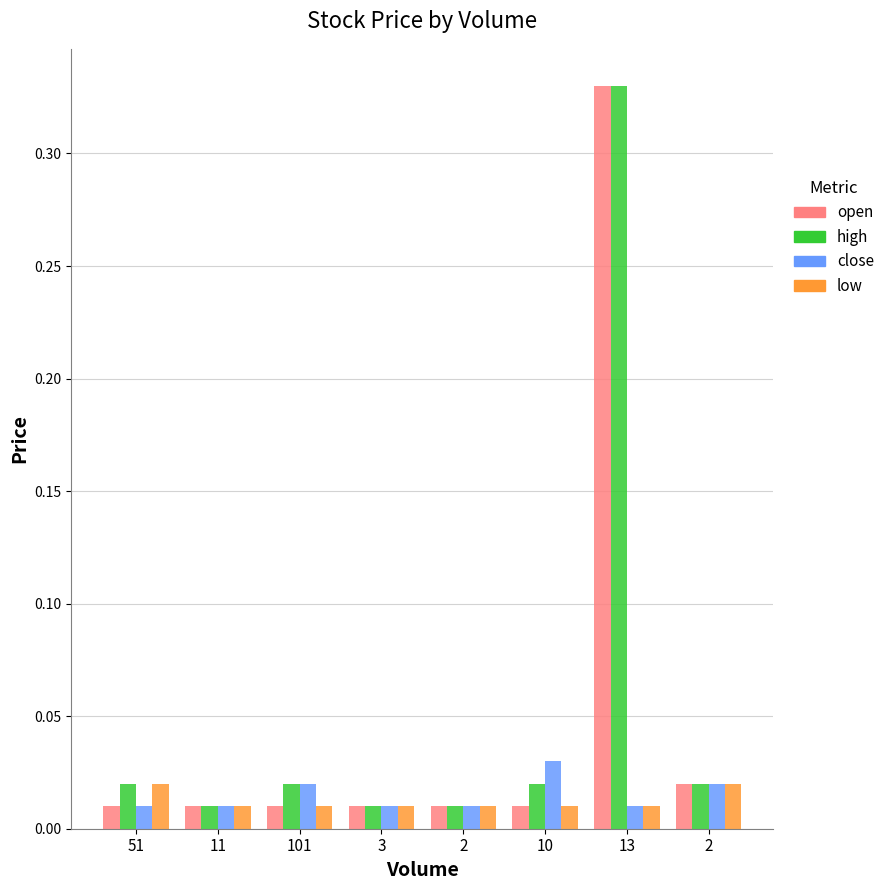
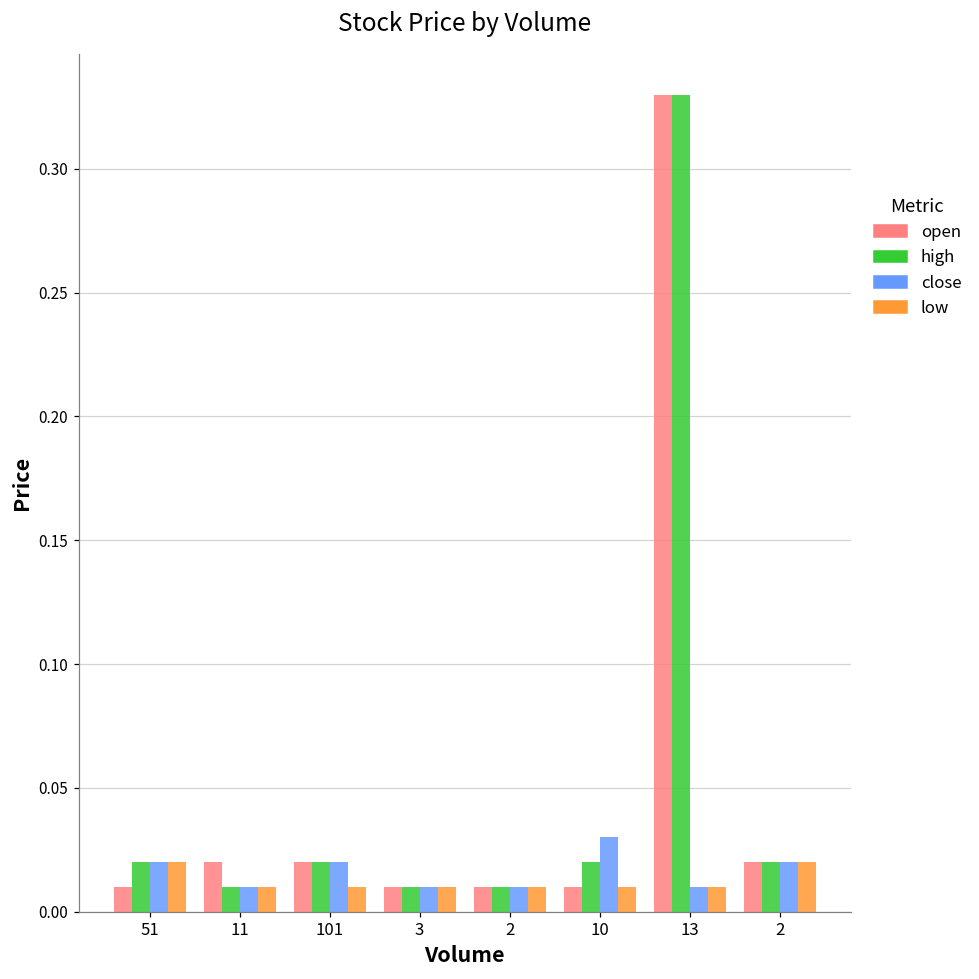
close, 51: 0.01 -> 0.02
open, 11: 0.01 -> 0.02
open, 101: 0.01 -> 0.02
